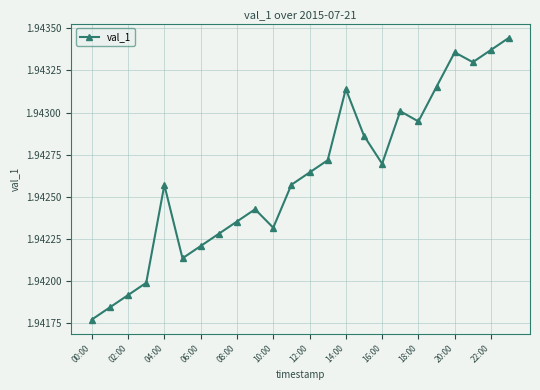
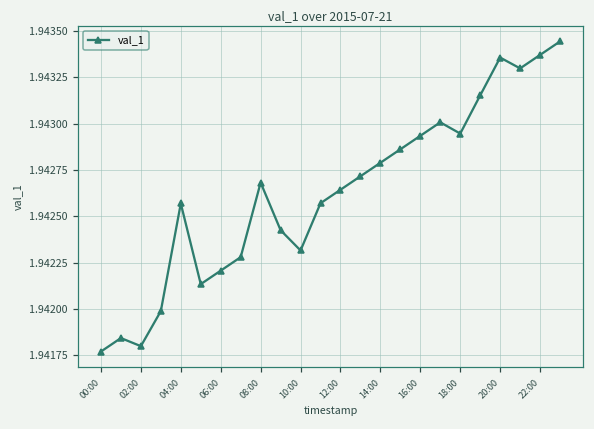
02:00: 1.94192 -> 1.94180
08:00: 1.94235 -> 1.94268
14:00: 1.94314 -> 1.94279
16:00: 1.94270 -> 1.94294
